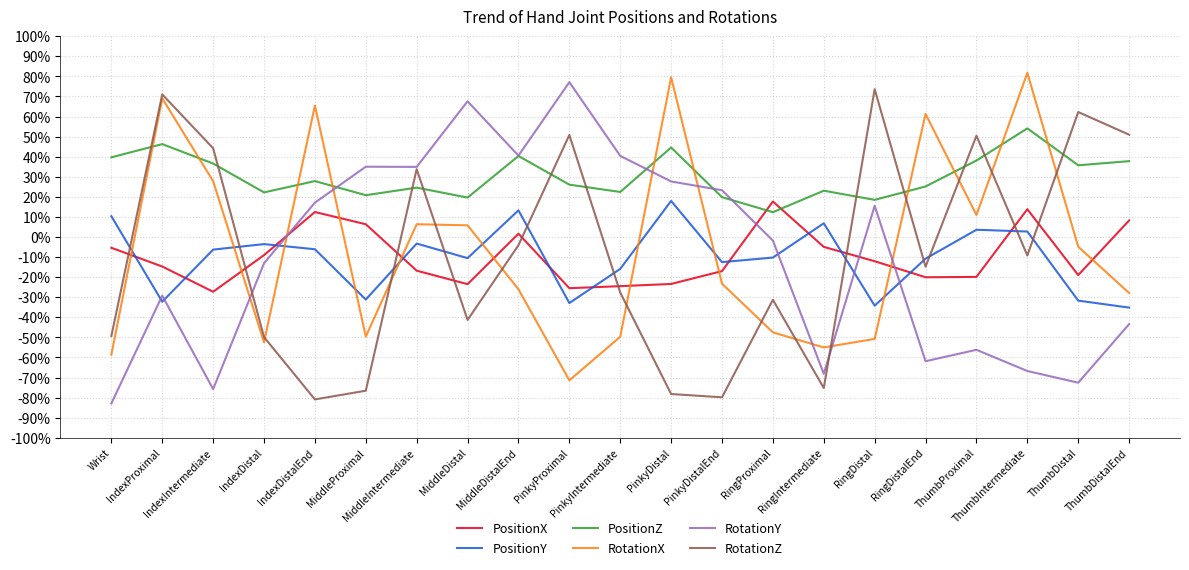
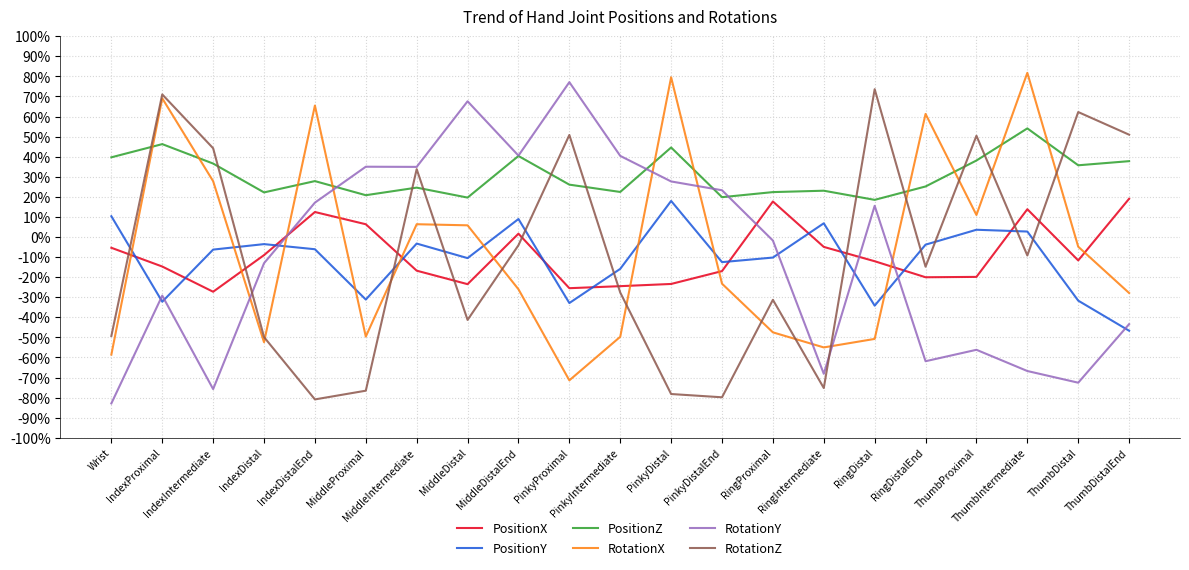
PositionY, MiddleDistalEnd: 13% -> 9%
PositionZ, RingProximal: 12% -> 22%
PositionY, RingDistalEnd: -11% -> -4%
PositionX, ThumbDistal: -19% -> -12%
PositionX, ThumbDistalEnd: 8% -> 19%
PositionY, ThumbDistalEnd: -35% -> -47%
